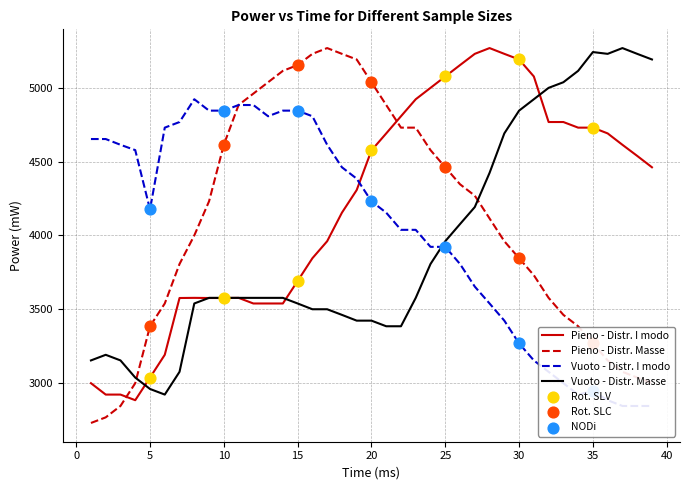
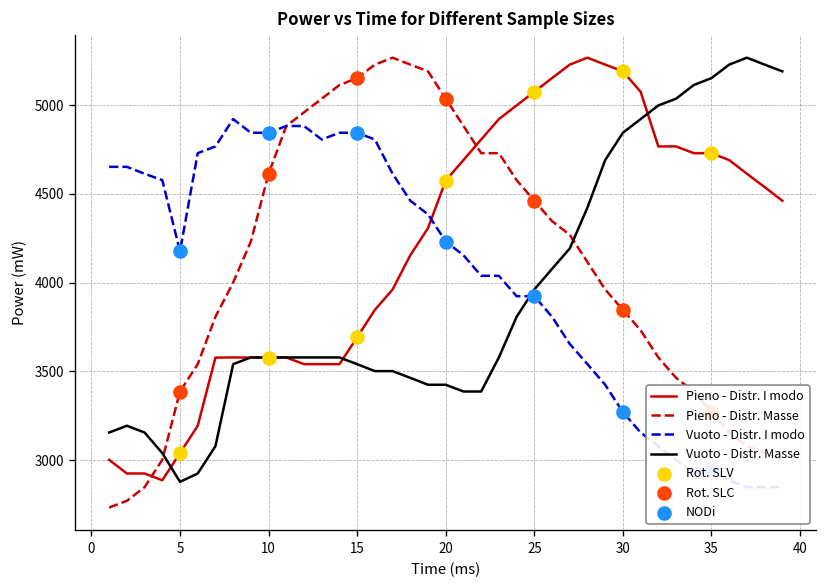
Vuoto - Distr. Masse, 5: 2960 -> 2880
Vuoto - Distr. Masse, 35: 5240 -> 5150
